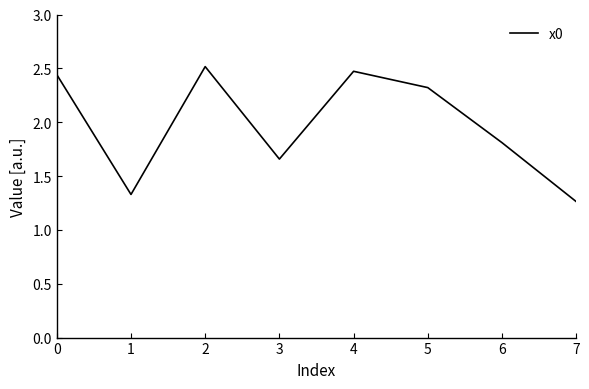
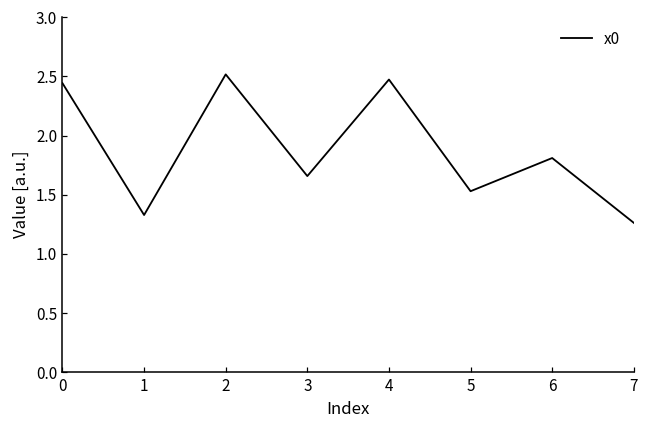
5: 2.32 -> 1.53
